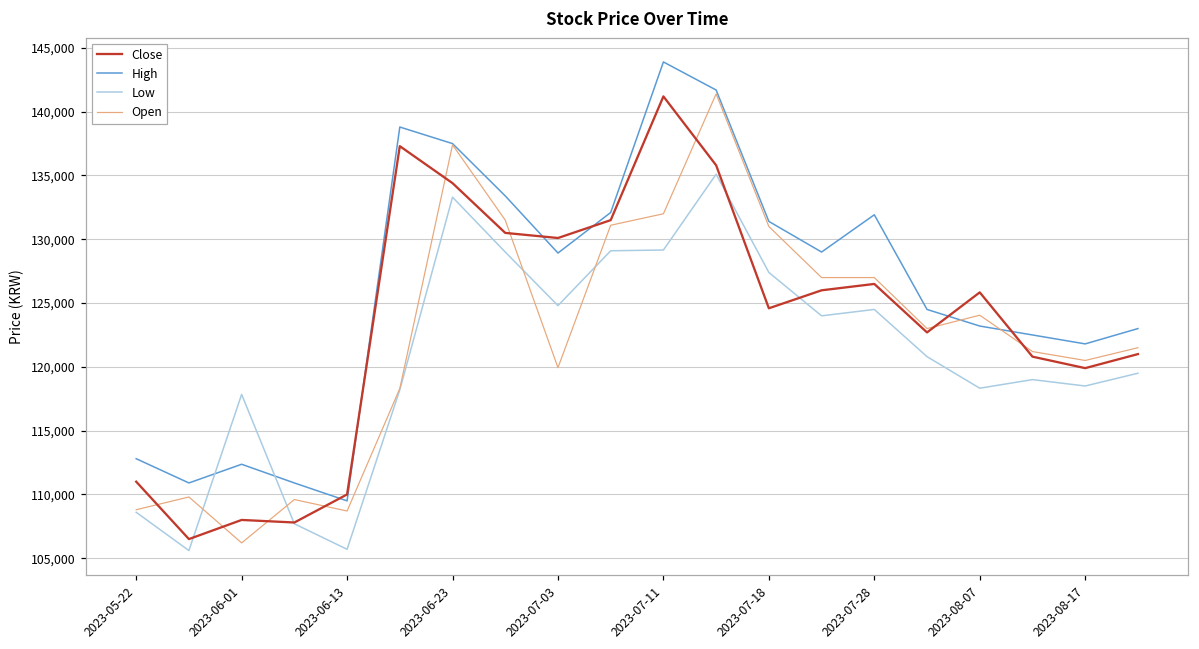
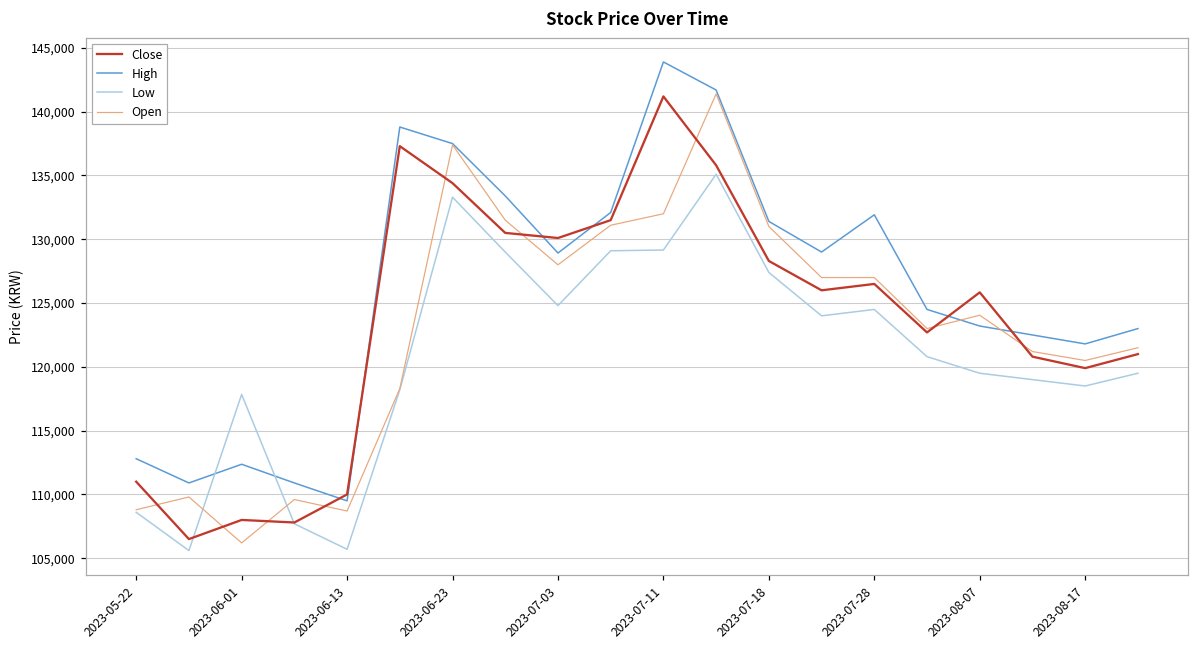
Open, 2023-07-03: 119,900 -> 128,000
Close, 2023-07-18: 124,600 -> 128,300
Low, 2023-08-07: 118,300 -> 119,500
